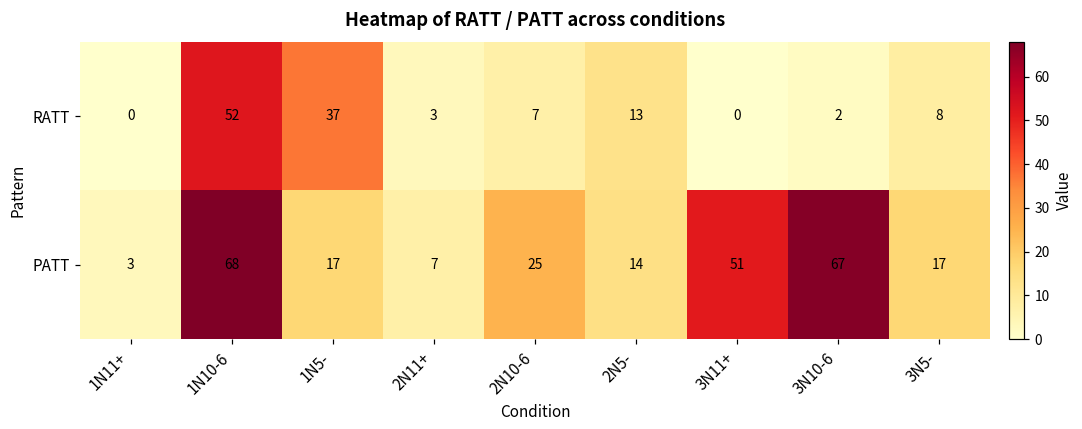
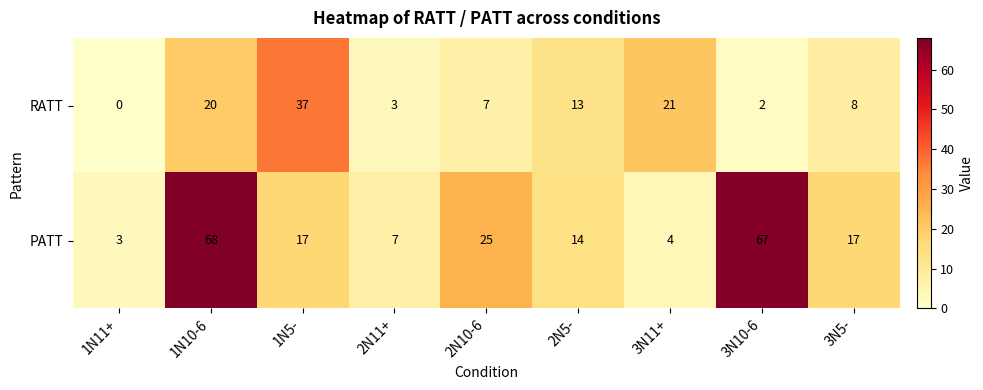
RATT, 1N10-6: 52 -> 20
RATT, 3N11+: 0 -> 21
PATT, 3N11+: 51 -> 4
